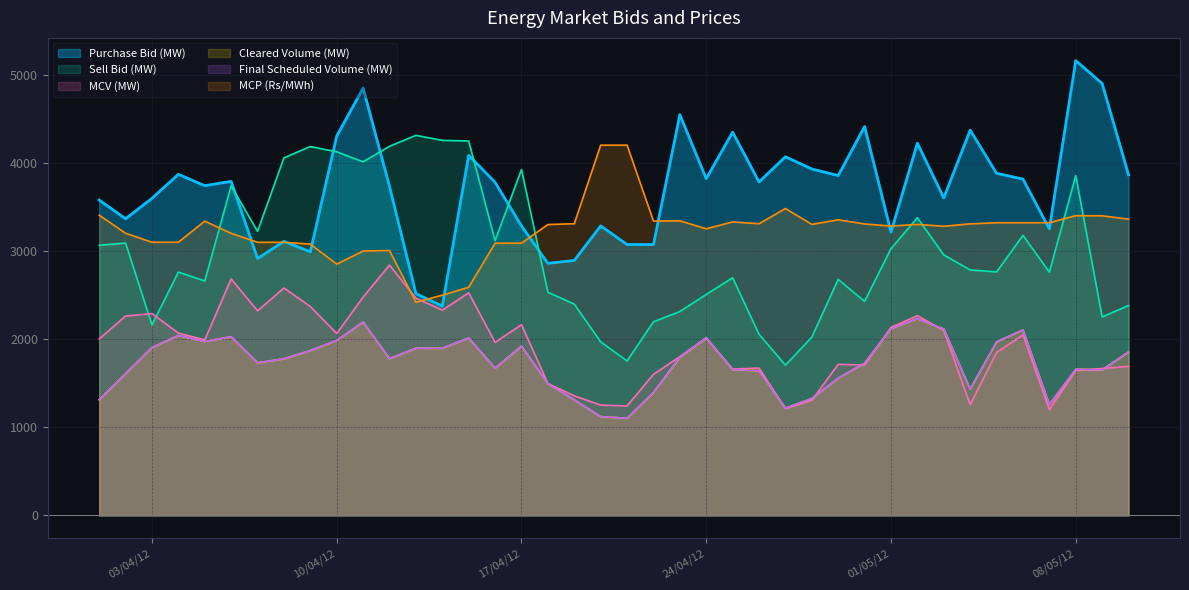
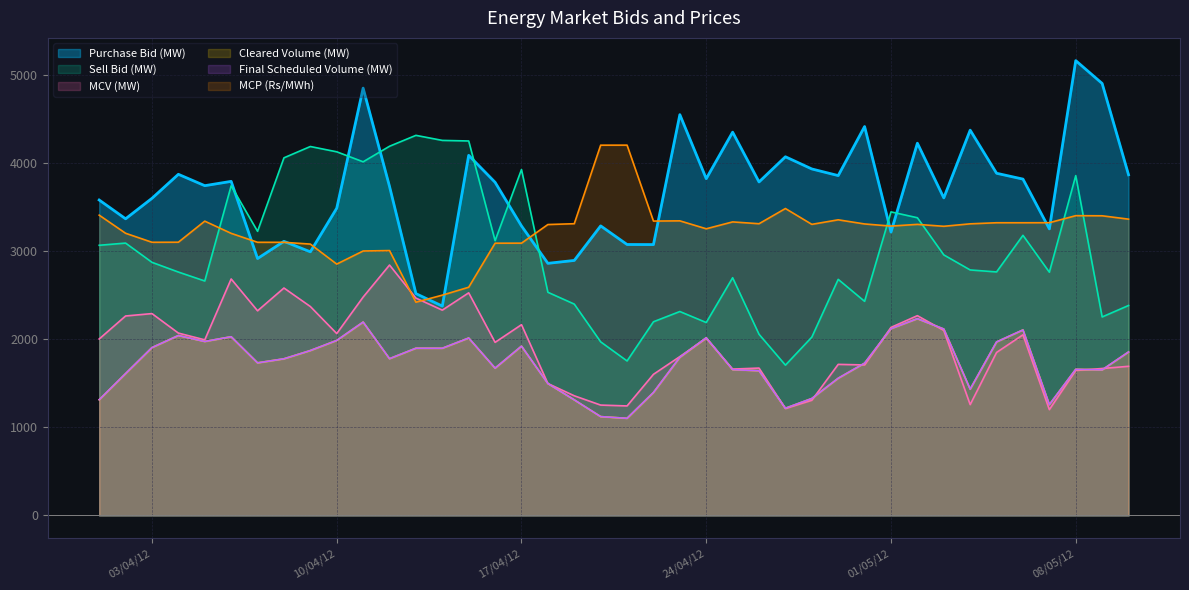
Sell Bid (MW), 03/04/12: 2200 -> 2900
Purchase Bid (MW), 10/04/12: 4300 -> 3500
Sell Bid (MW), 24/04/12: 2500 -> 2200
Sell Bid (MW), 01/05/12: 3000 -> 3400
